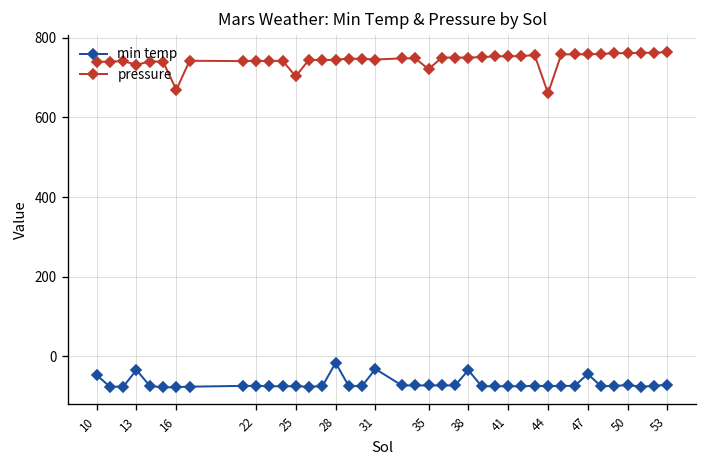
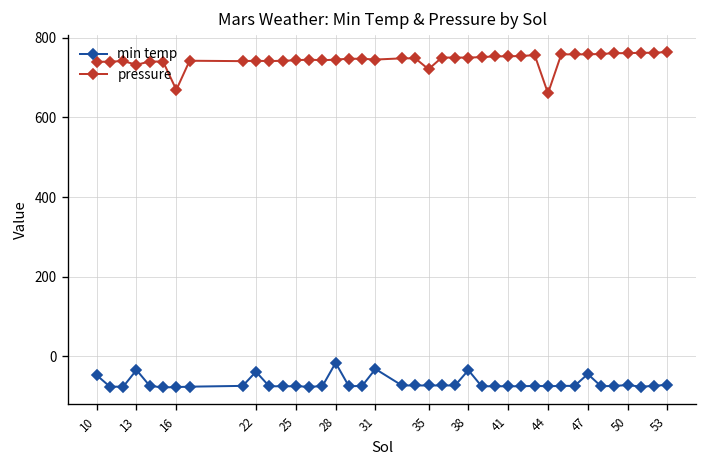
min temp, 22: -70 -> -40
pressure, 25: 700 -> 740
